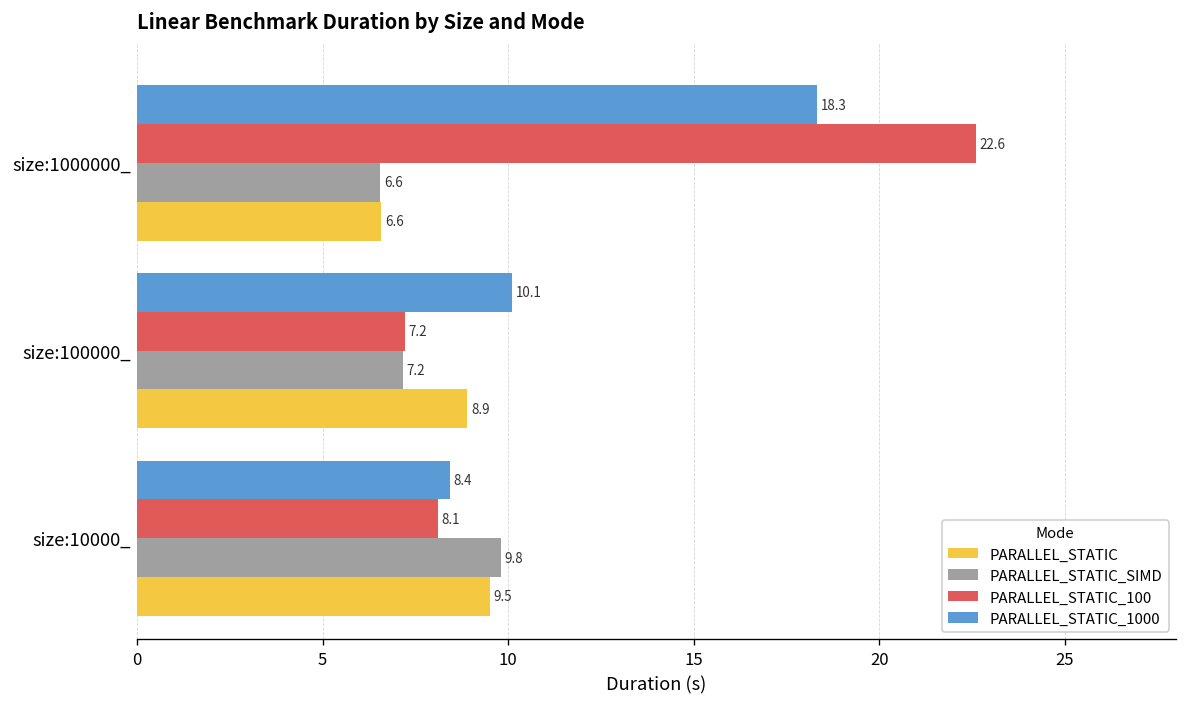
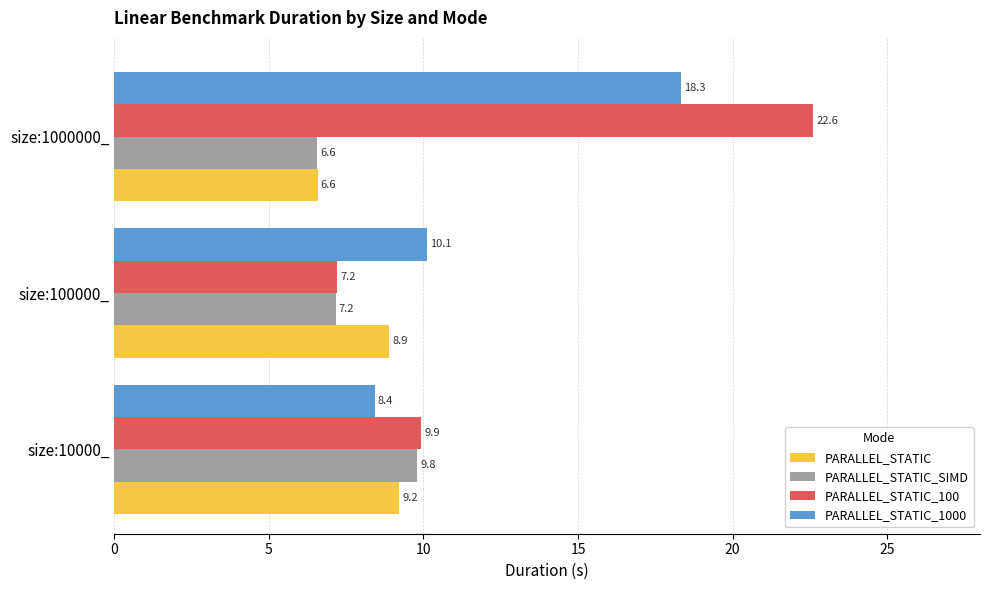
PARALLEL_STATIC_100, size:10000_: 8.1 -> 9.9
PARALLEL_STATIC, size:10000_: 9.5 -> 9.2
